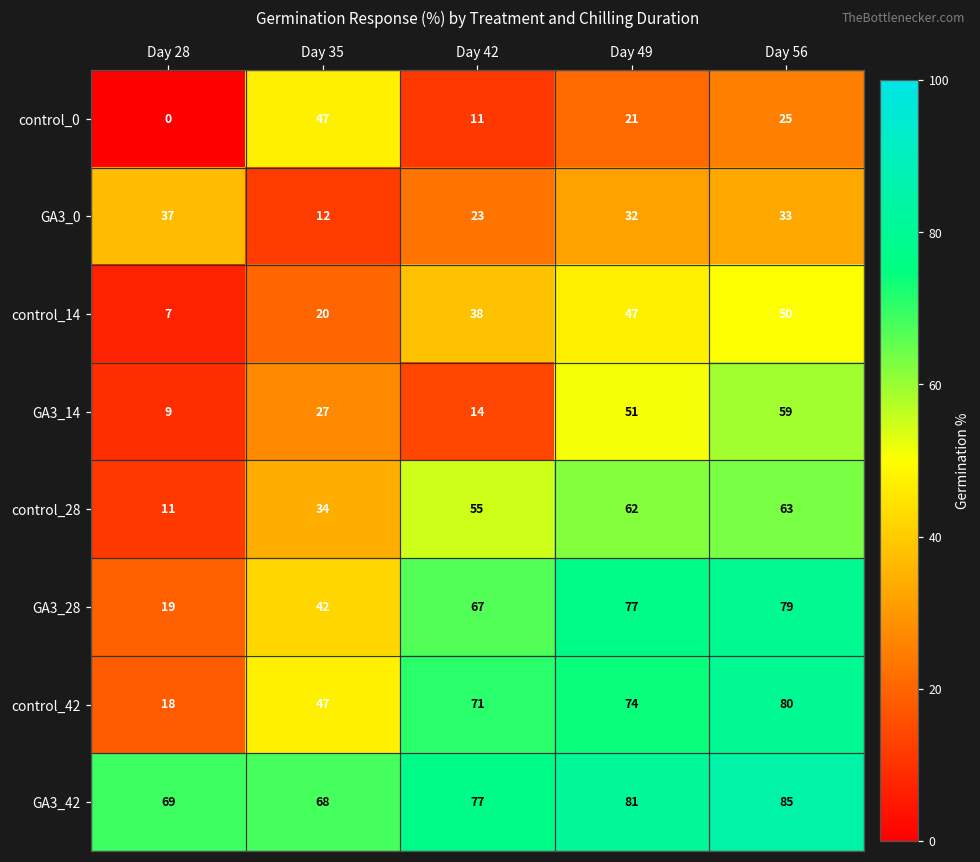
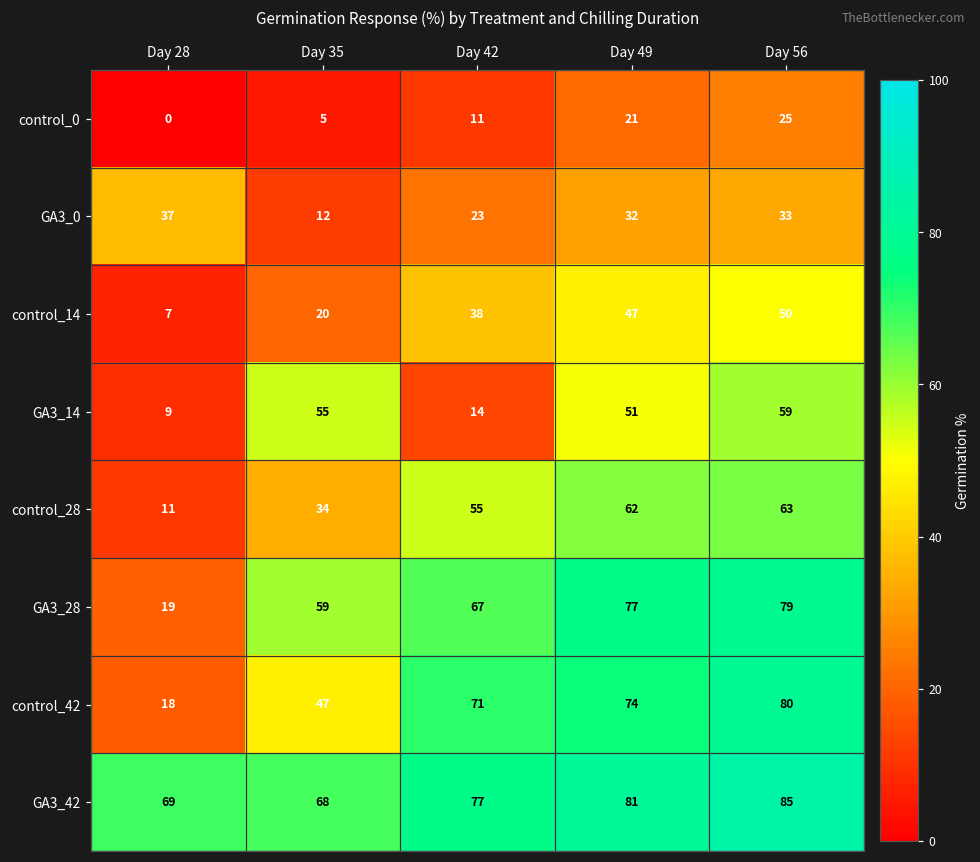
control_0, Day 35: 47 -> 5
GA3_14, Day 35: 27 -> 55
GA3_28, Day 35: 42 -> 59
